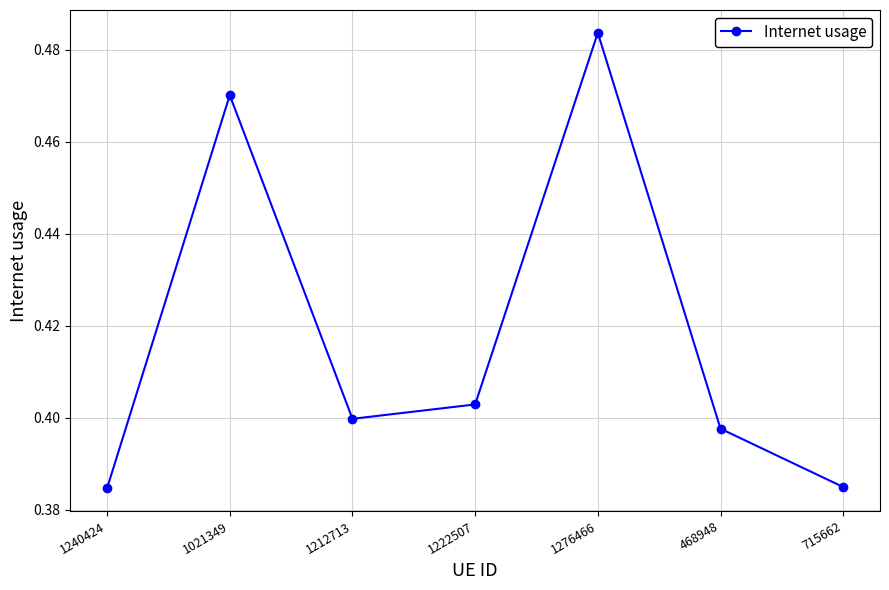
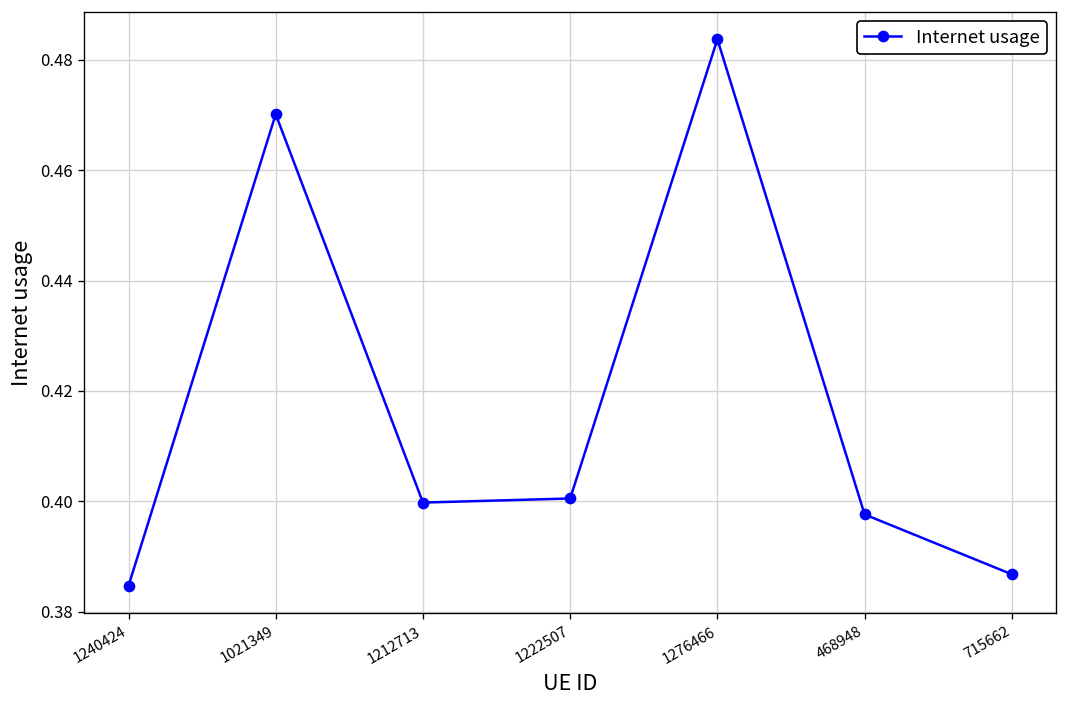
1222507: 0.403 -> 0.400
715662: 0.385 -> 0.387
